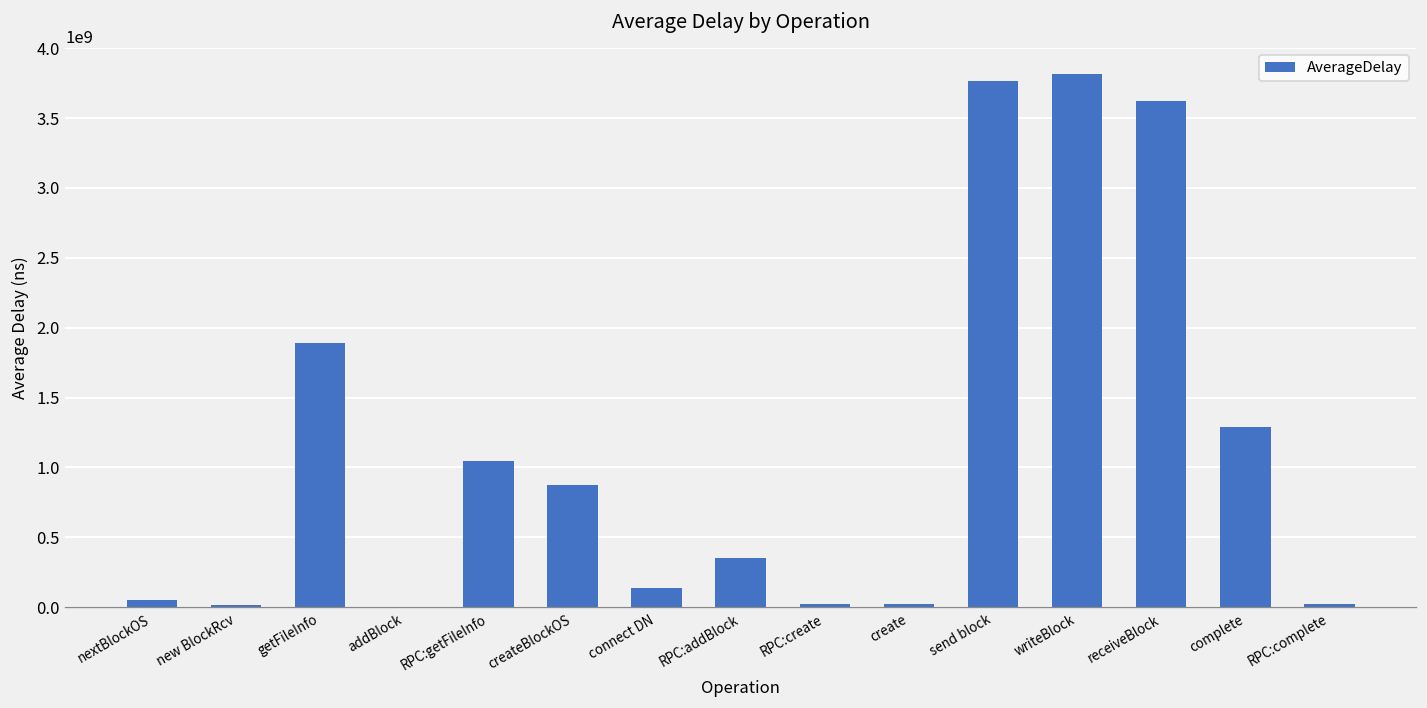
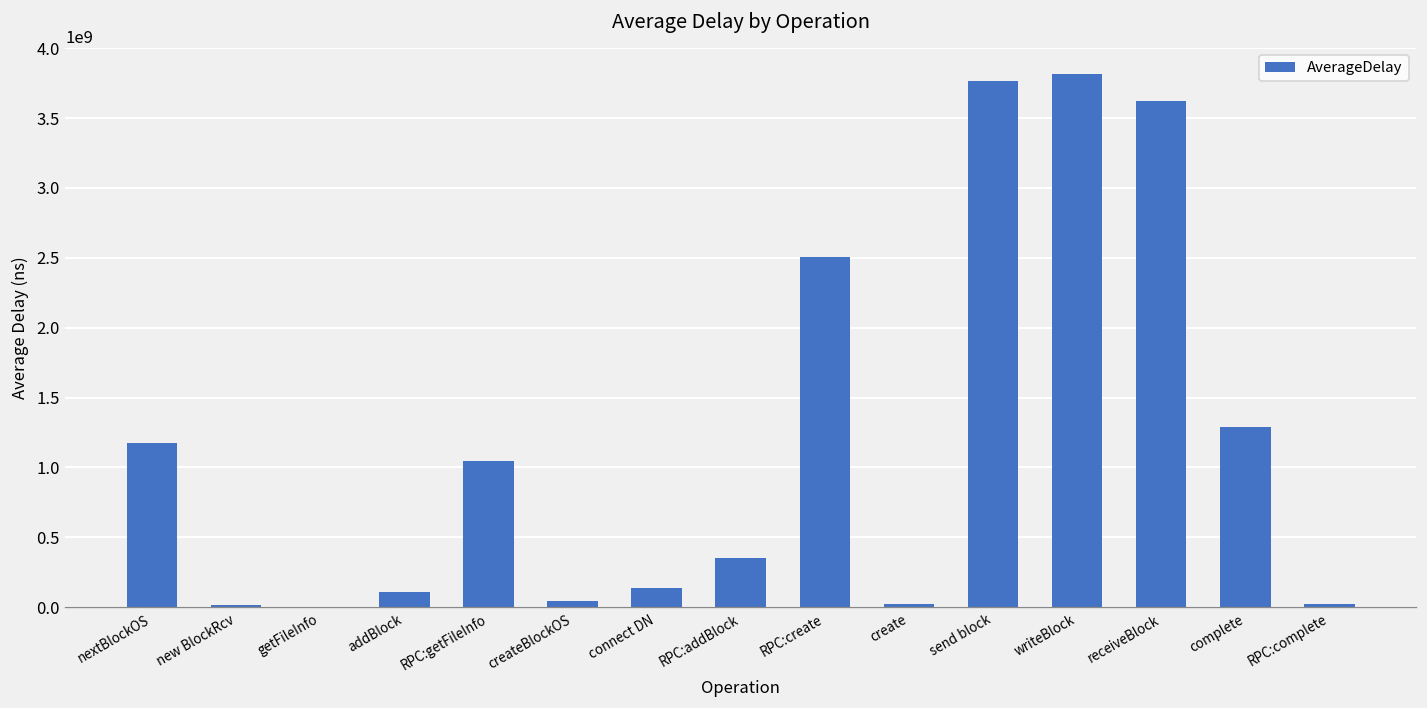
nextBlockOS: 50000000 -> 1170000000
getFileInfo: 1890000000 -> 0
addBlock: 0 -> 110000000
createBlockOS: 870000000 -> 40000000
RPC:create: 30000000 -> 2510000000
